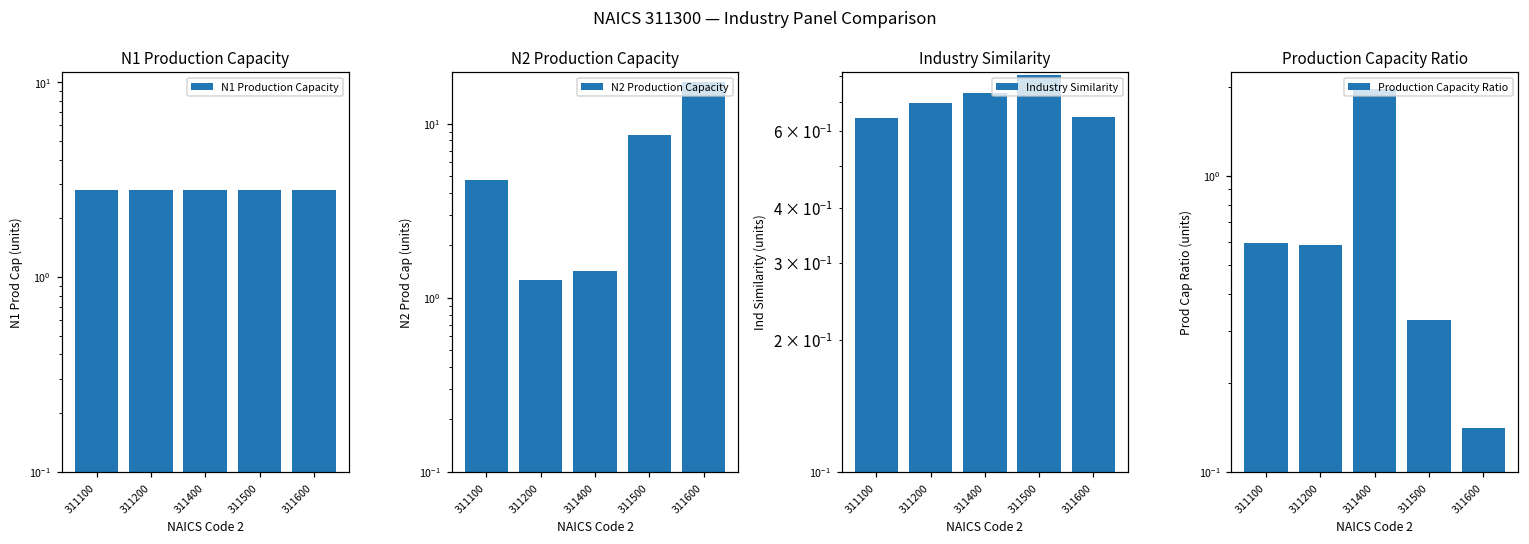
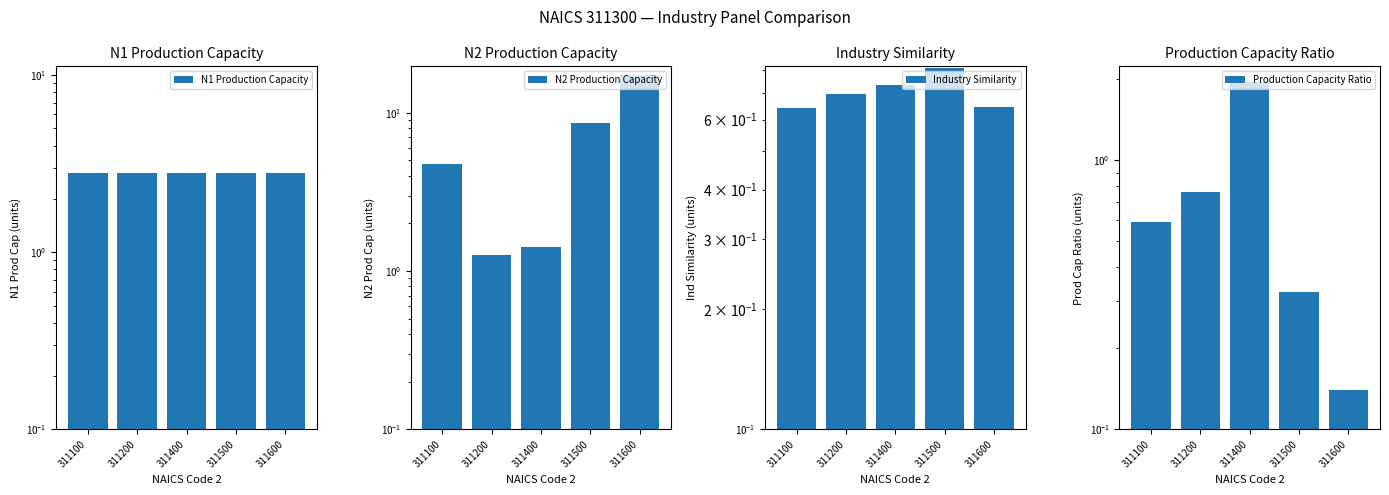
Production Capacity Ratio, 311200: 0.59 -> 0.76
